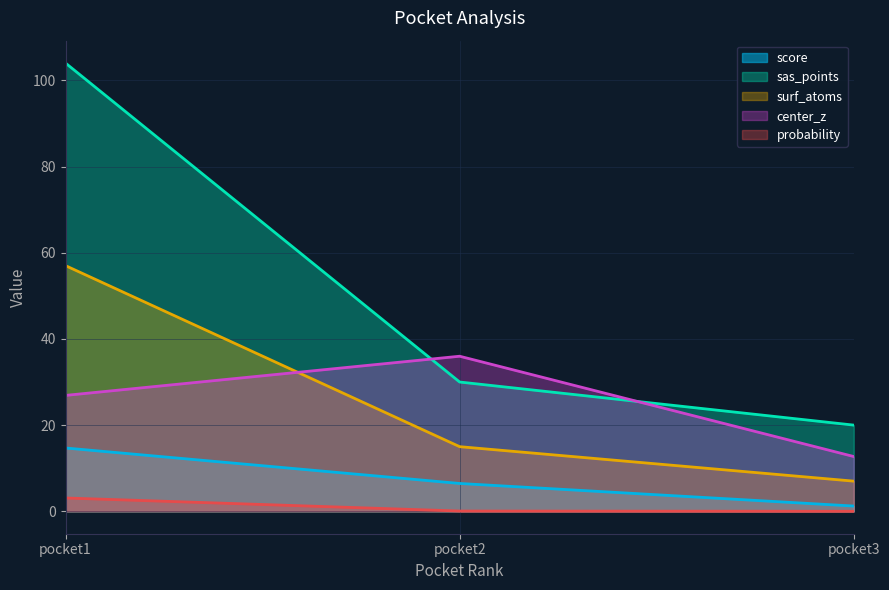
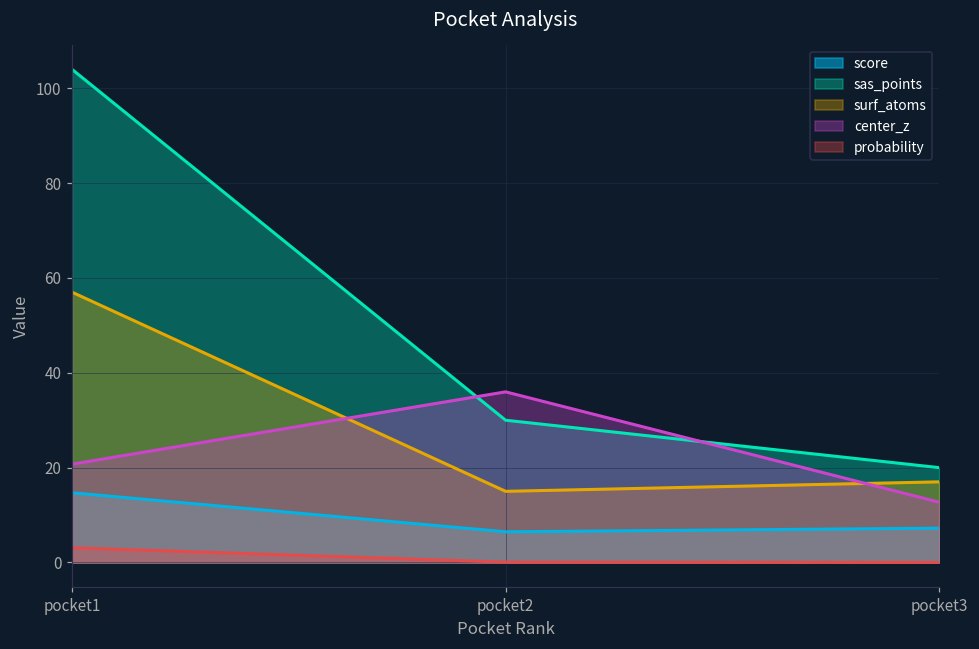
center_z, pocket1: 27 -> 21
score, pocket3: 1 -> 7
surf_atoms, pocket3: 7 -> 17
